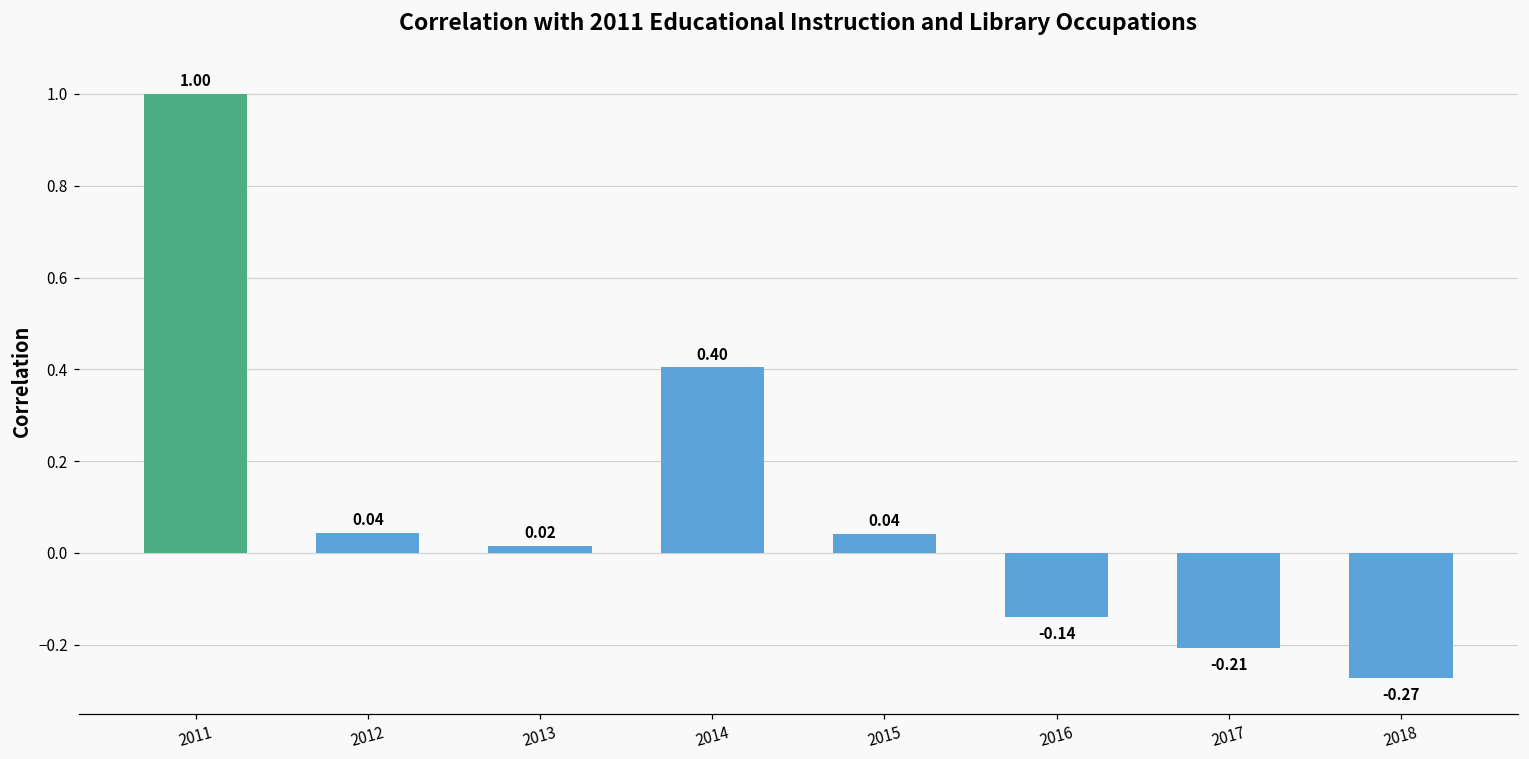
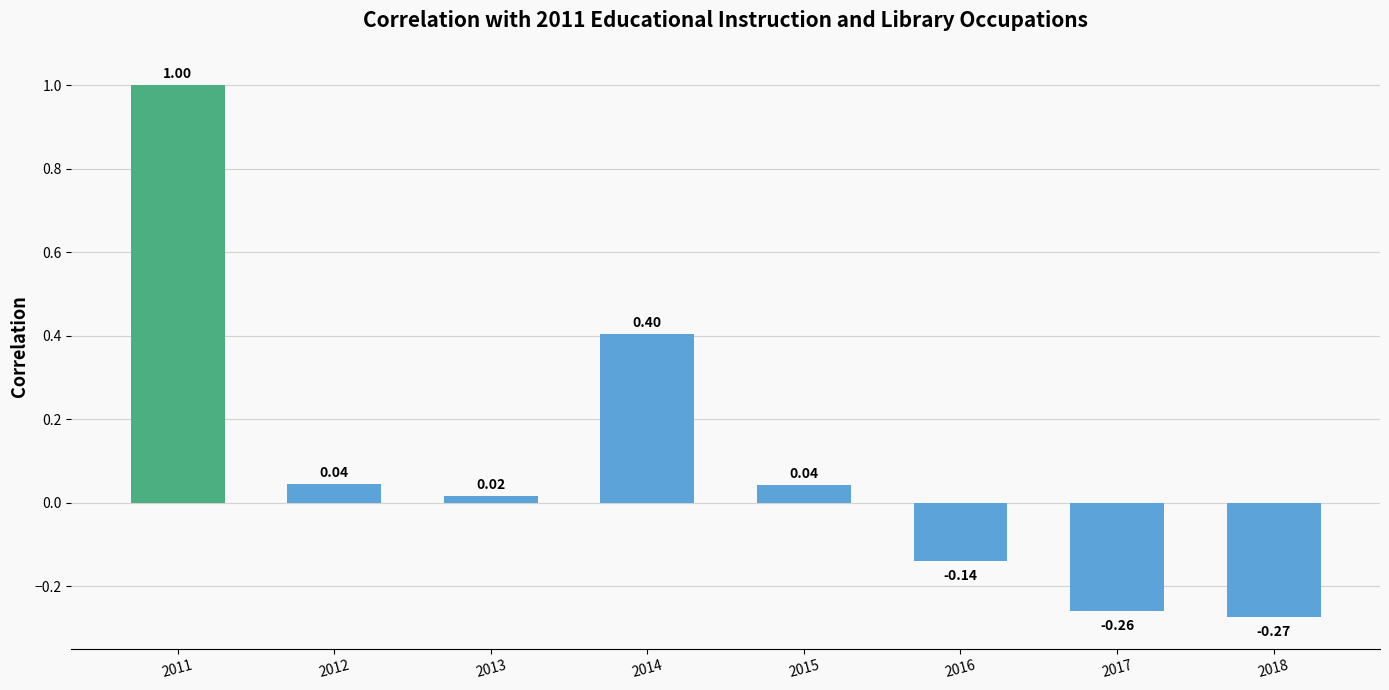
2017: -0.21 -> -0.26
